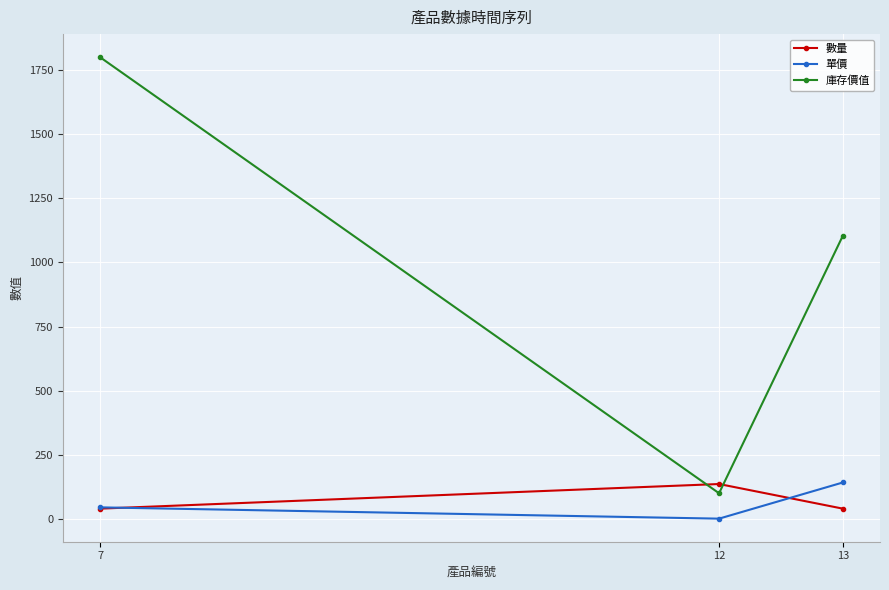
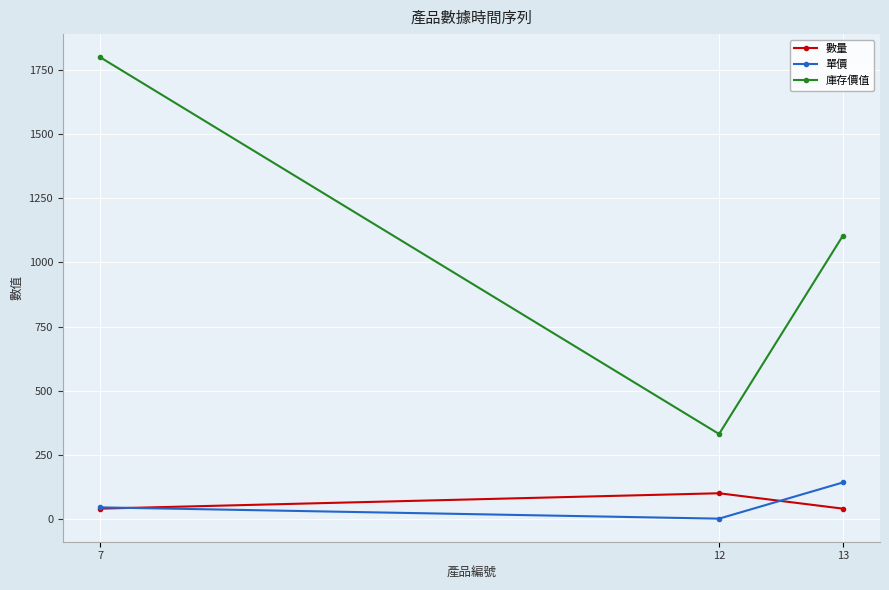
數量, 12: 140 -> 100
庫存價值, 12: 100 -> 330
